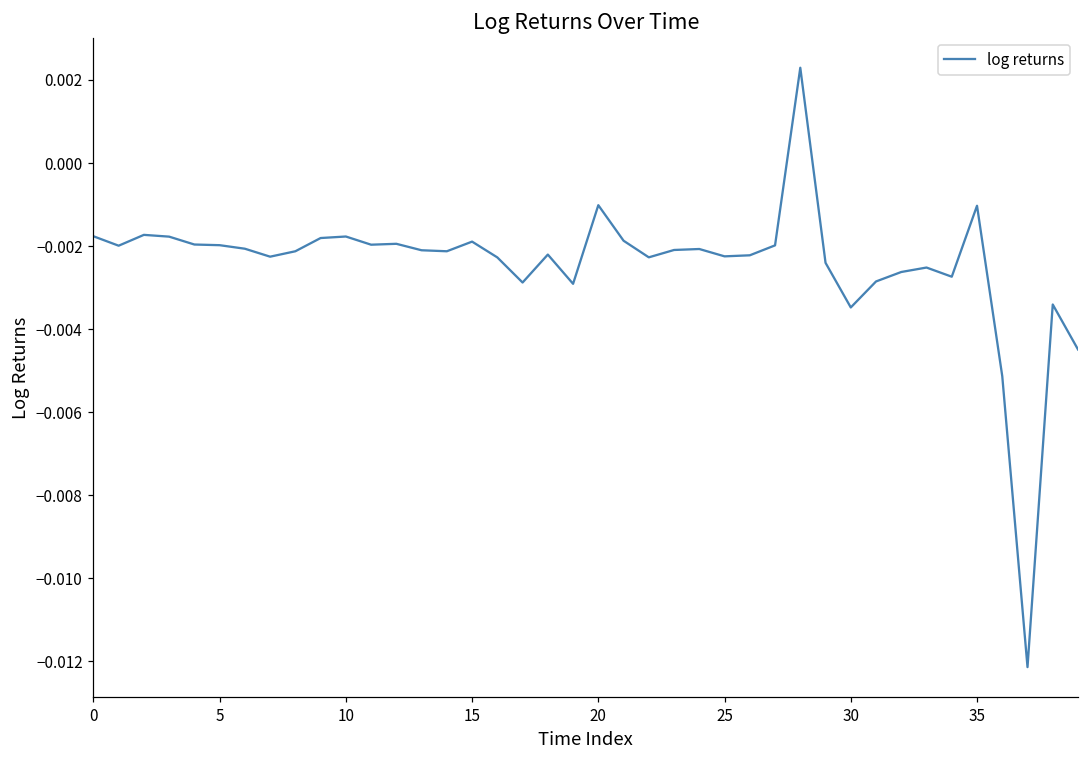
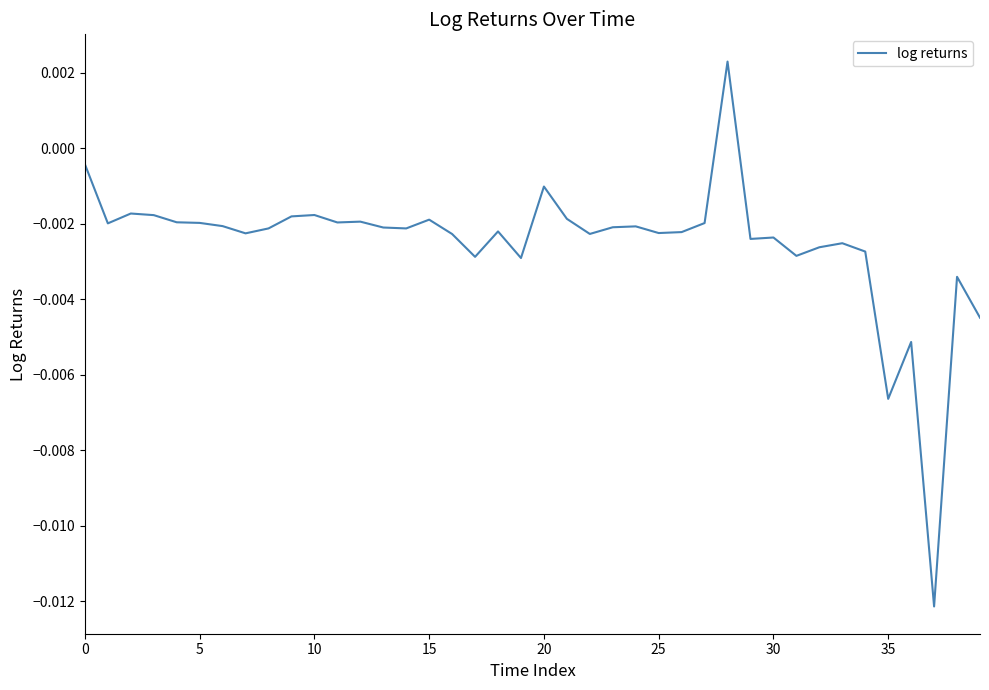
0: -0.0018 -> -0.0004
30: -0.0035 -> -0.0024
35: -0.0010 -> -0.0066
